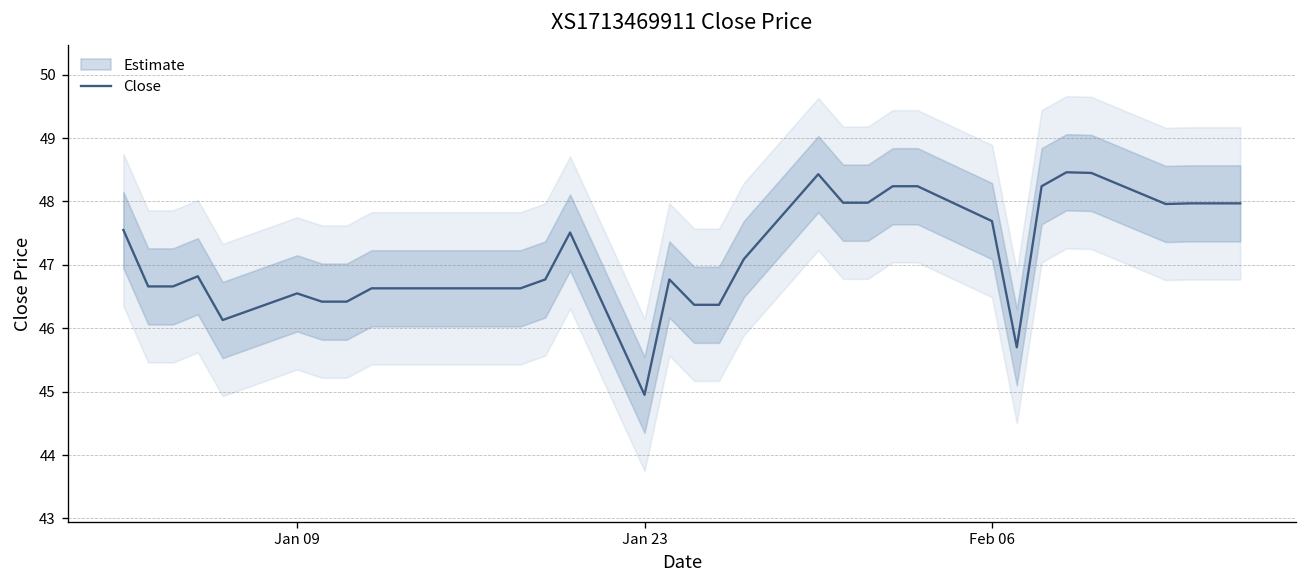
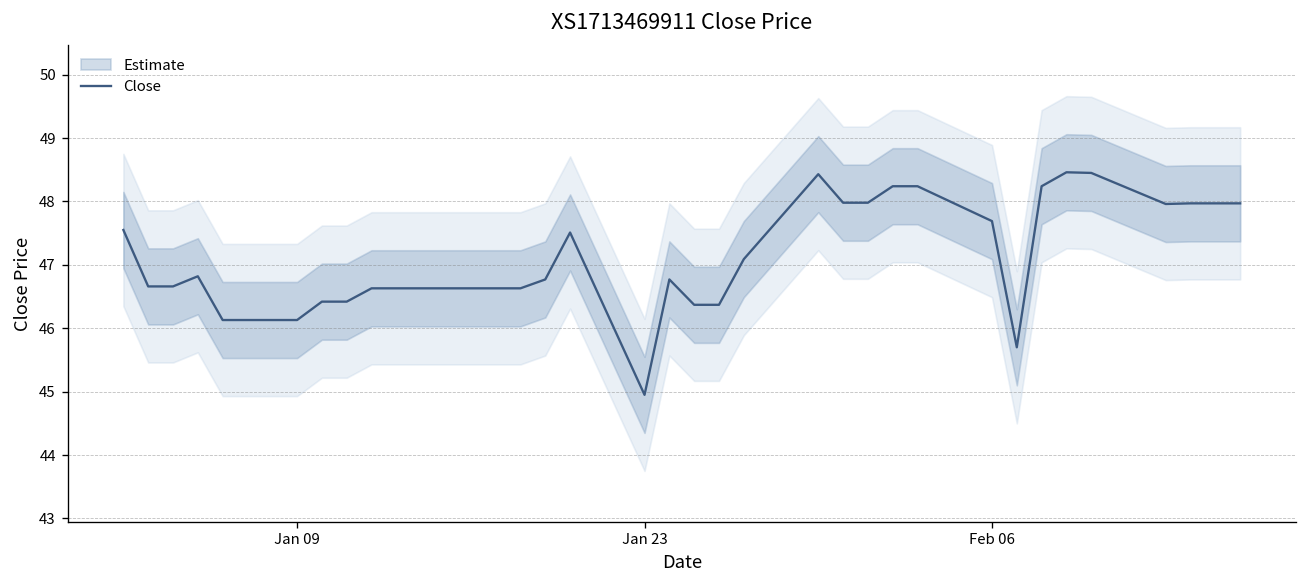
Close, Jan 09: 46.6 -> 46.1
